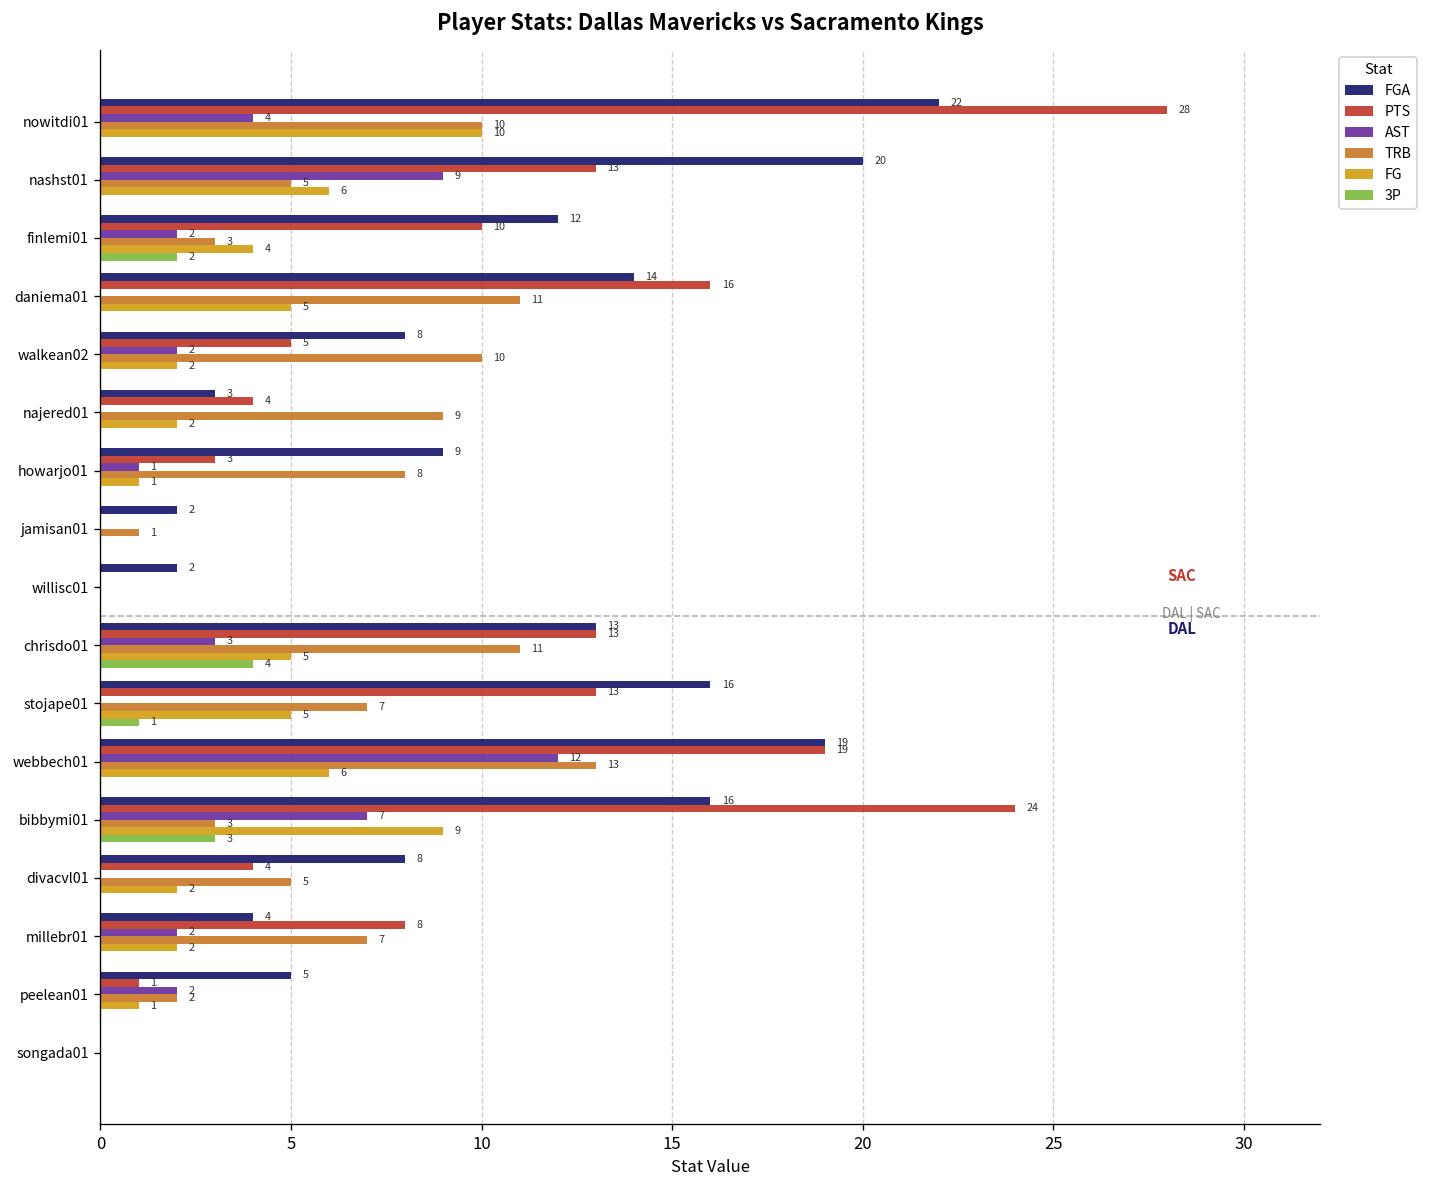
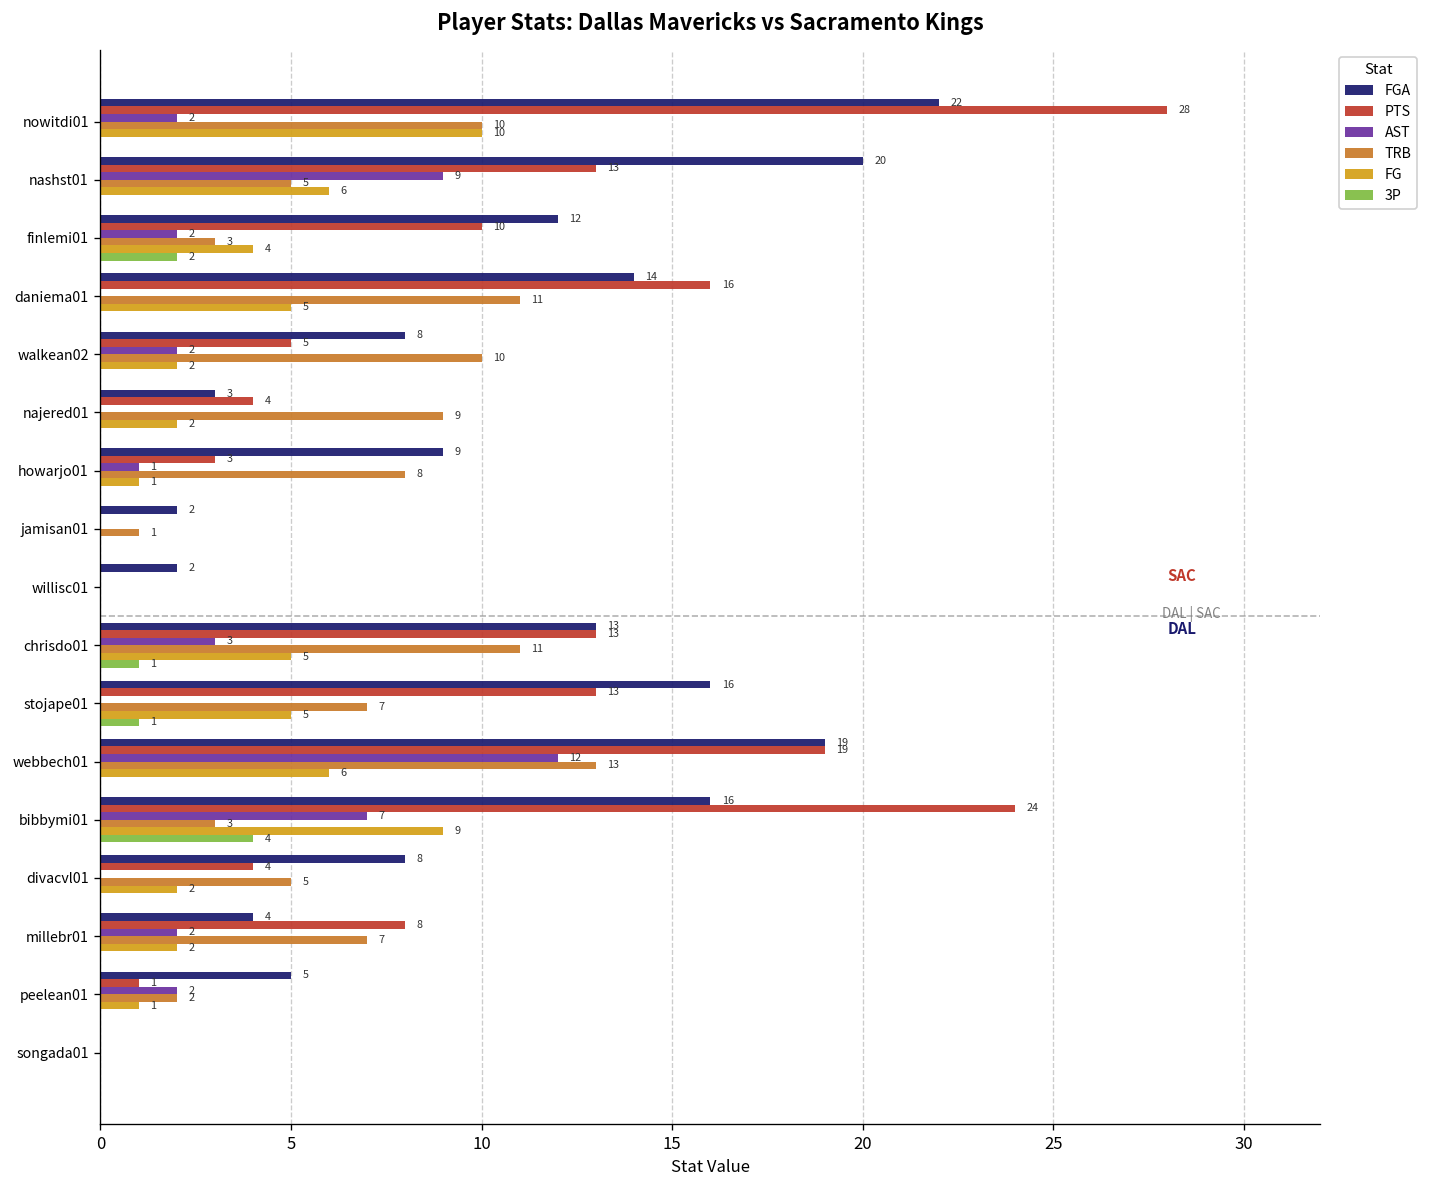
AST, nowitdi01: 4 -> 2
3P, chrisdo01: 4 -> 1
3P, bibbymi01: 3 -> 4
